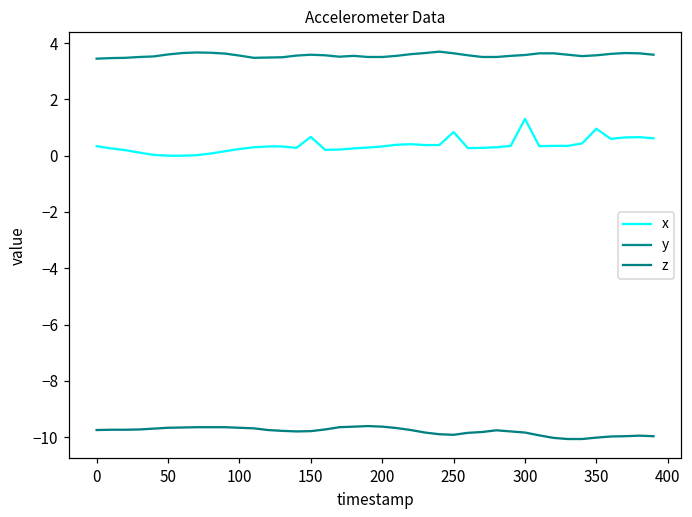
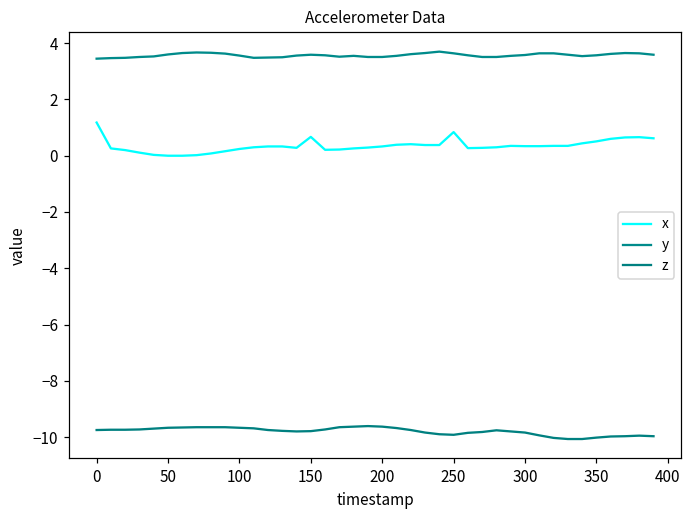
x, 0: 0.3 -> 1.2
x, 300: 1.3 -> 0.3
x, 350: 1.0 -> 0.5
